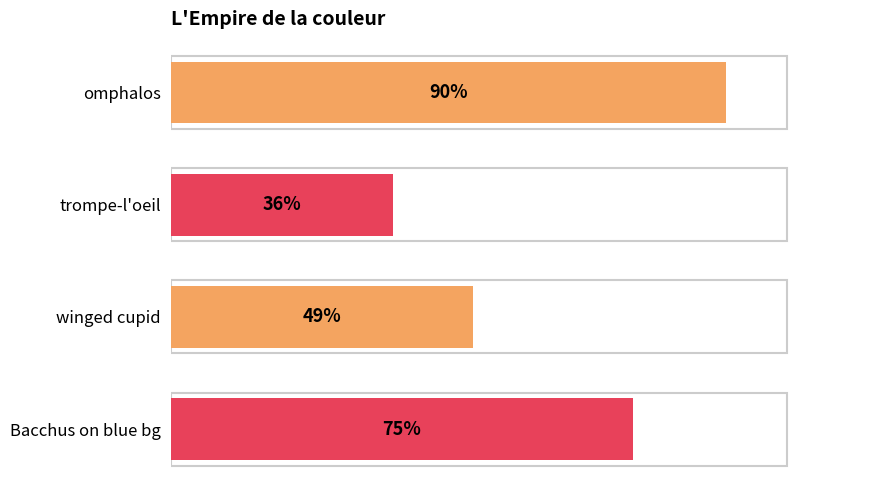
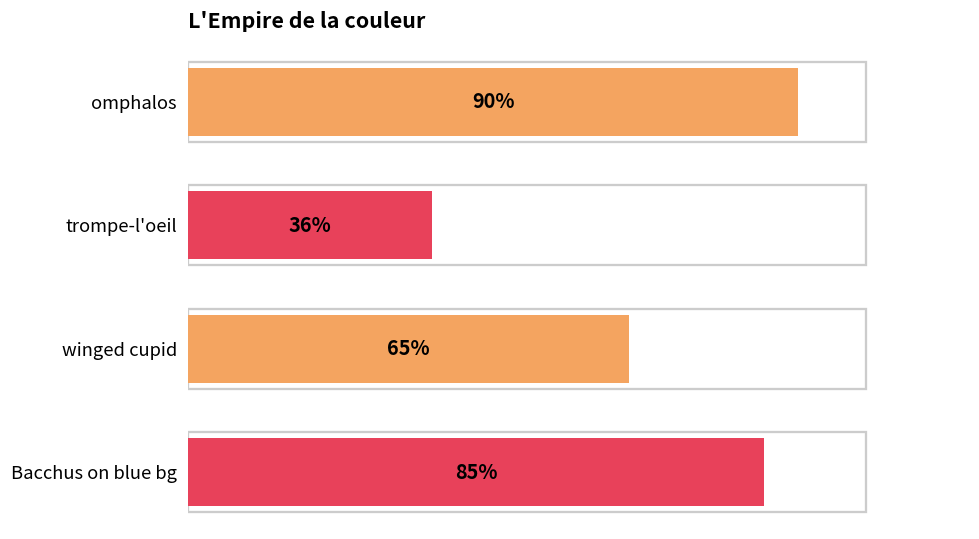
winged cupid: 49% -> 65%
Bacchus on blue bg: 75% -> 85%
